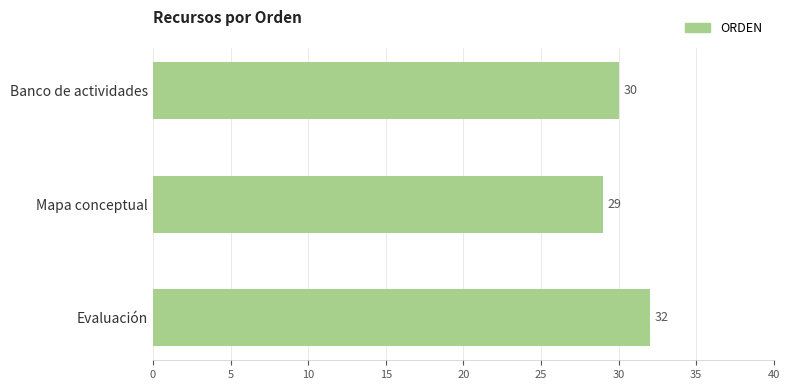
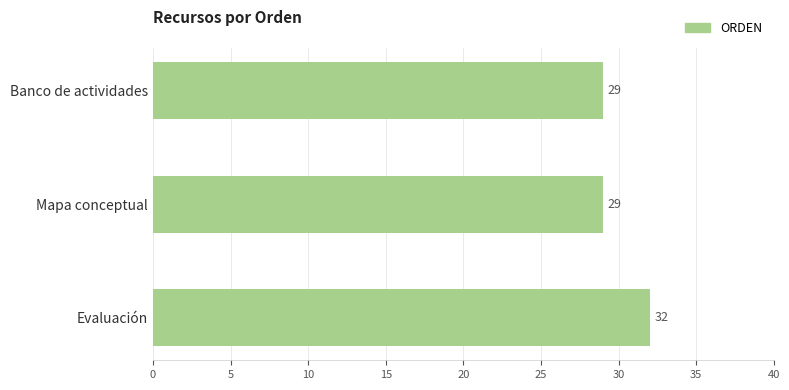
Banco de actividades: 30 -> 29
